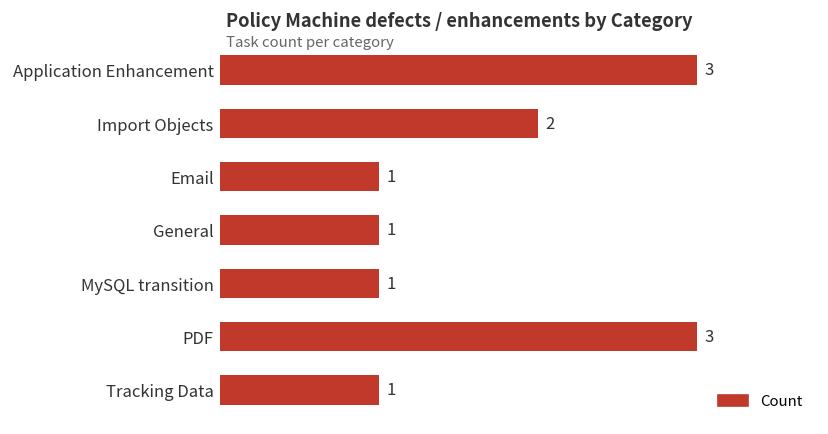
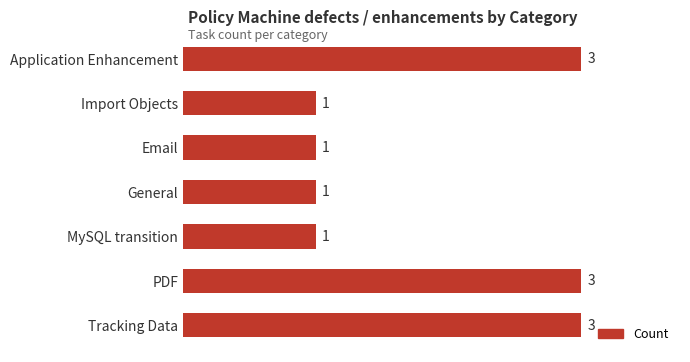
Import Objects: 2 -> 1
Tracking Data: 1 -> 3
